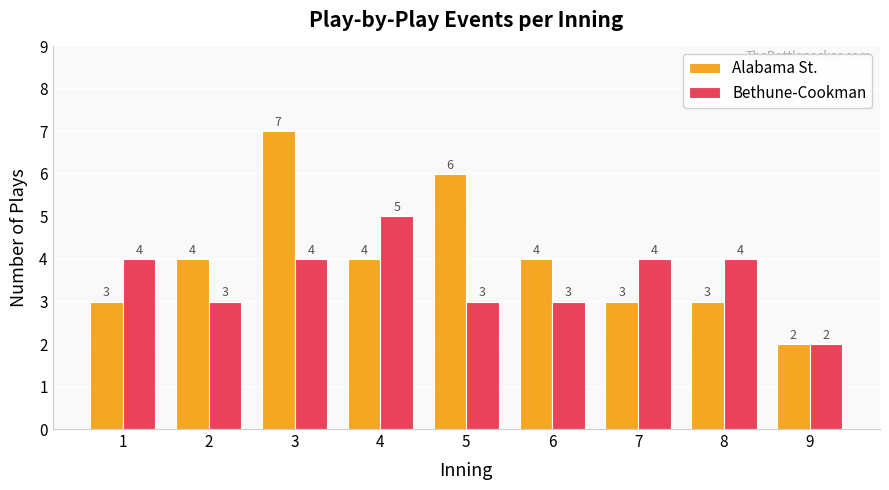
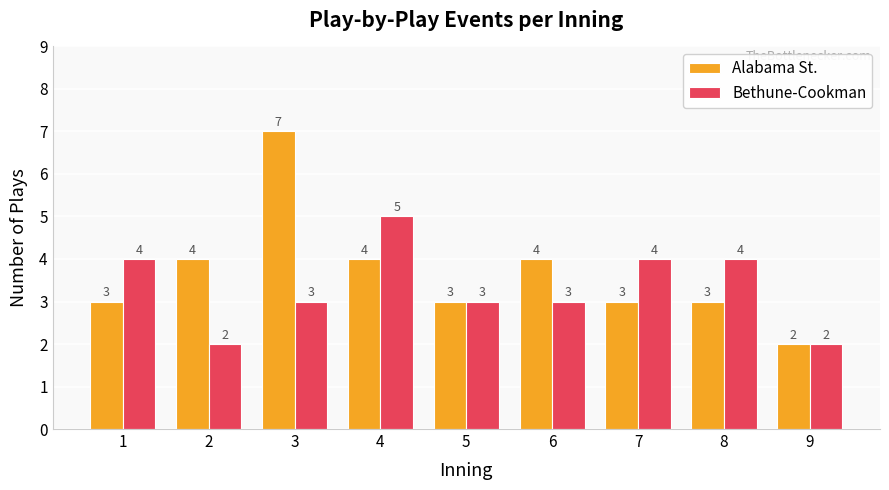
Bethune-Cookman, 2: 3 -> 2
Bethune-Cookman, 3: 4 -> 3
Alabama St., 5: 6 -> 3
